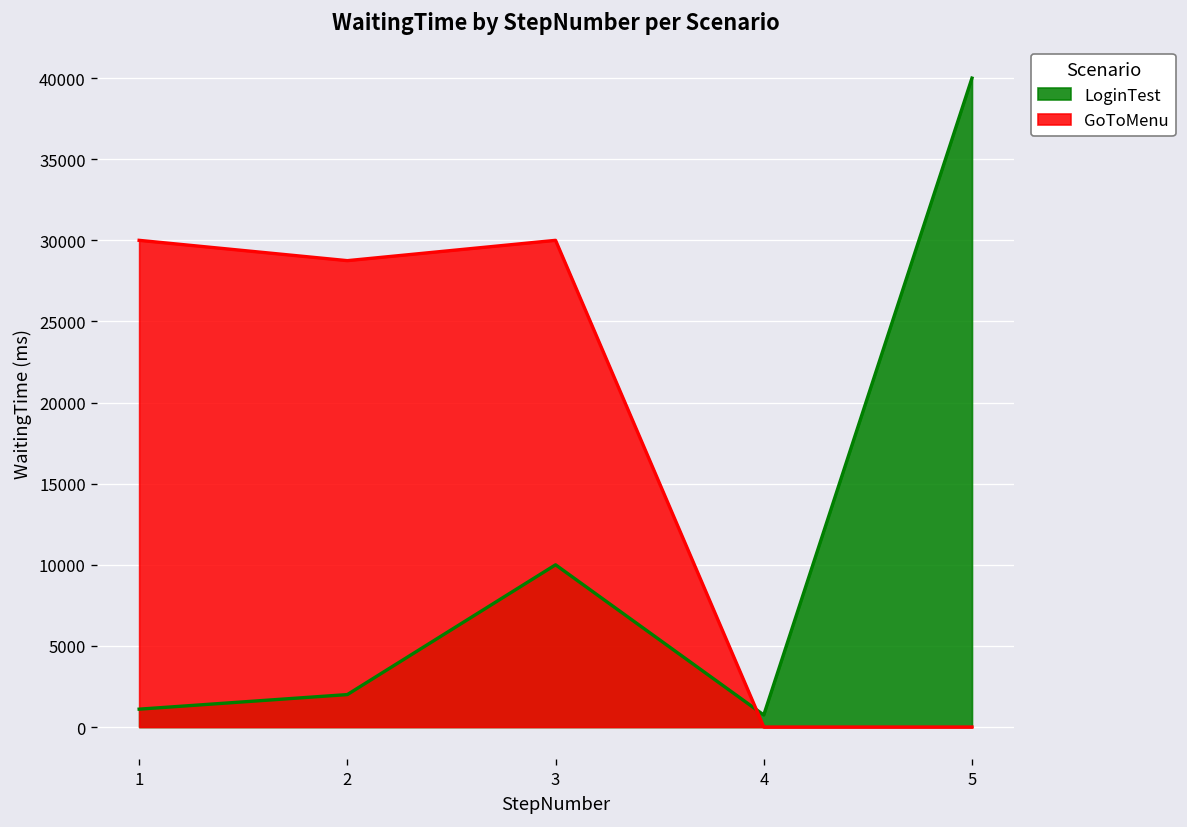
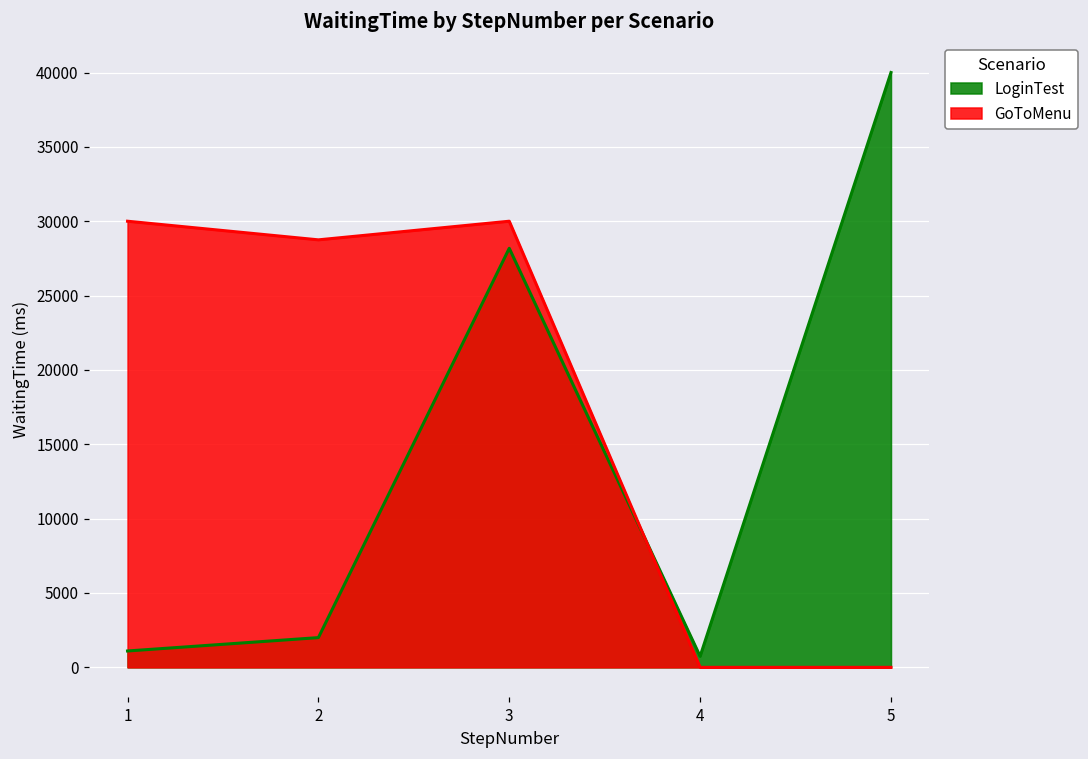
LoginTest, 3: 10000 -> 28200
